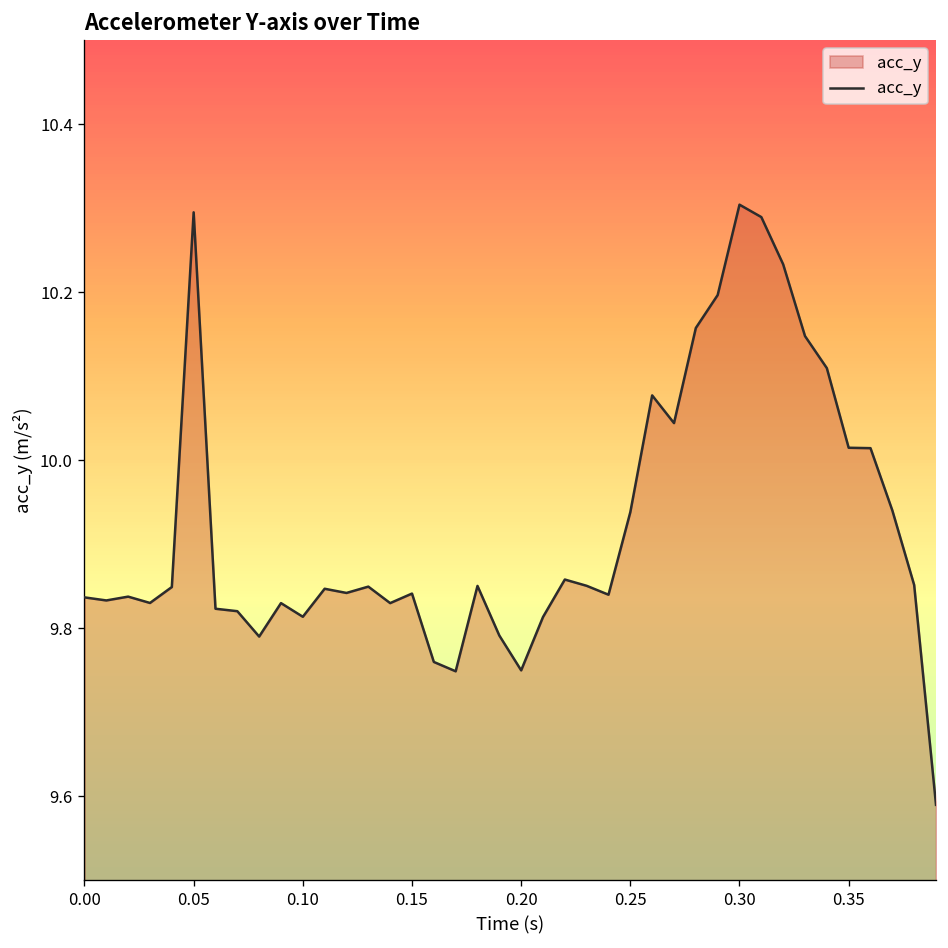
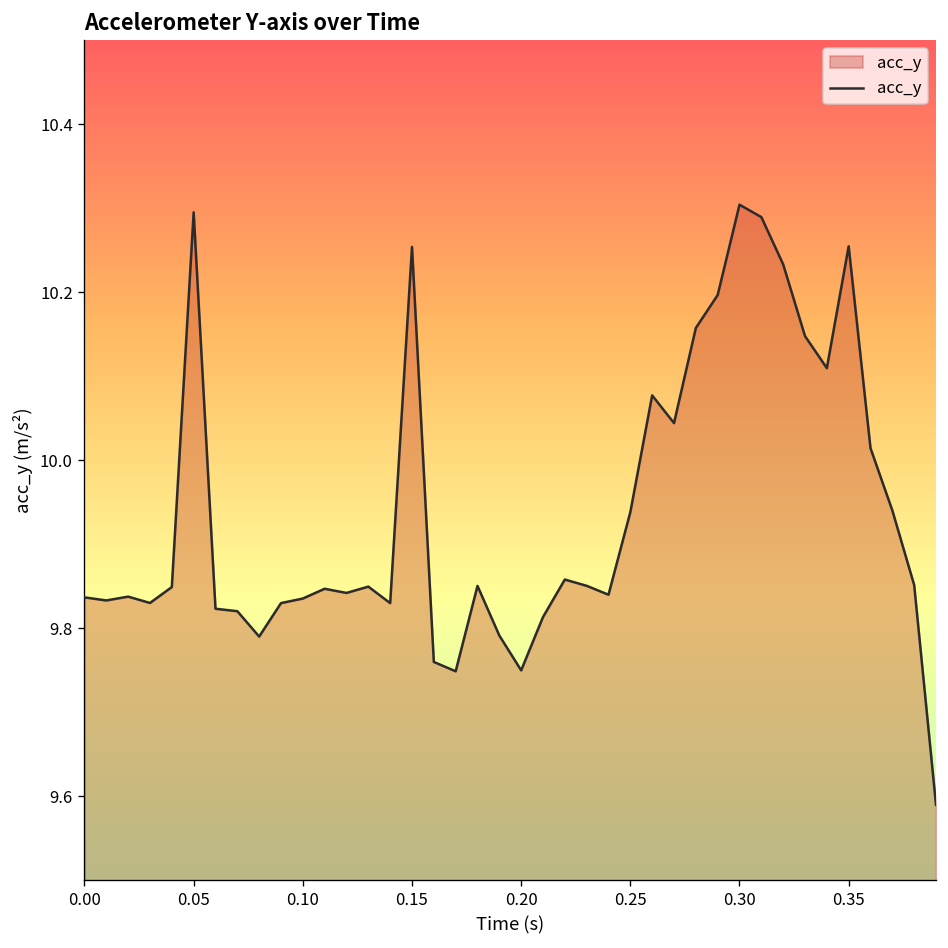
0.10: 9.81 -> 9.84
0.15: 9.84 -> 10.25
0.35: 10.01 -> 10.25
